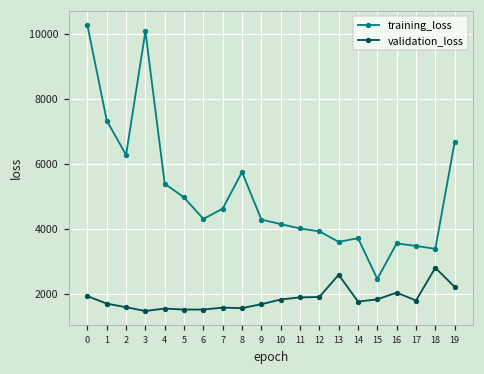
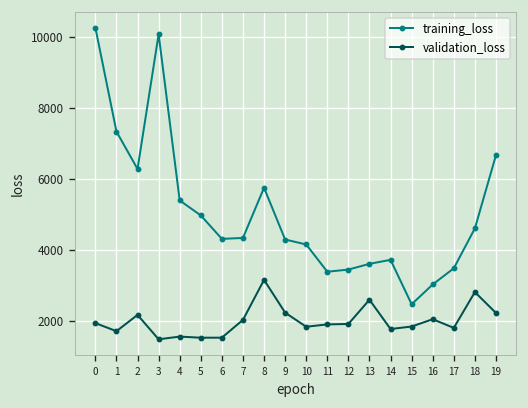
validation_loss, 2: 1600 -> 2200
training_loss, 7: 4600 -> 4300
validation_loss, 7: 1600 -> 2000
validation_loss, 8: 1600 -> 3200
validation_loss, 9: 1700 -> 2200
training_loss, 11: 4000 -> 3400
training_loss, 12: 3900 -> 3500
training_loss, 16: 3600 -> 3000
training_loss, 18: 3400 -> 4600
